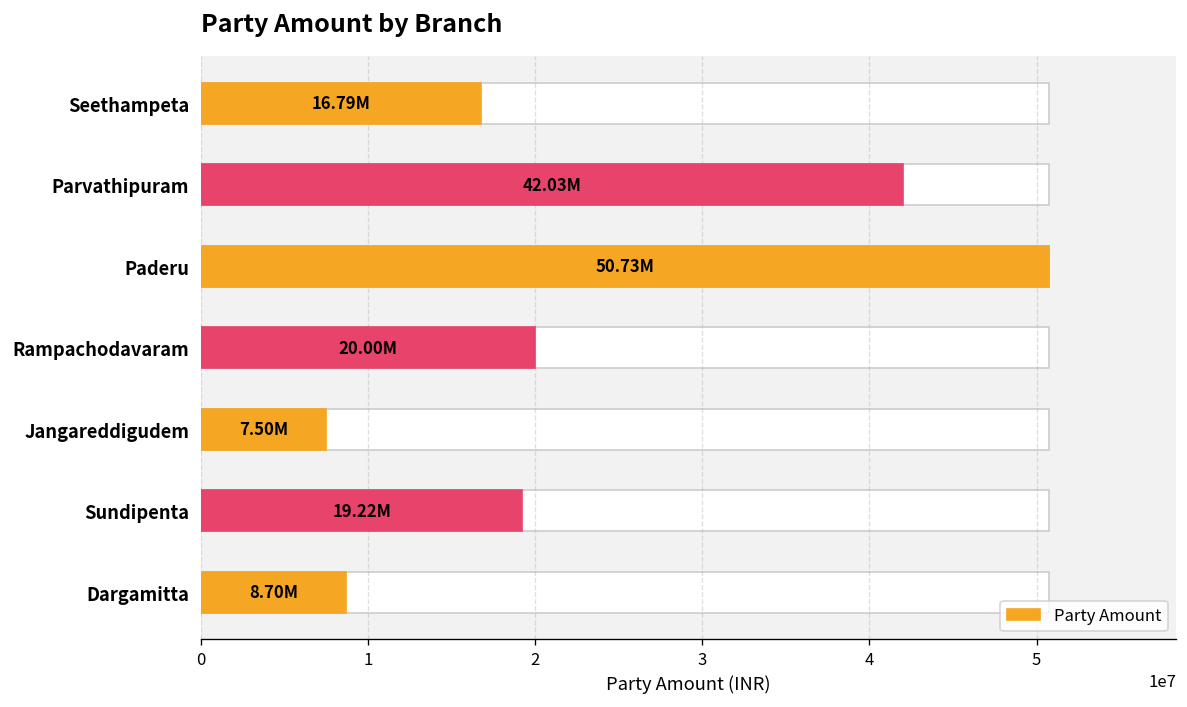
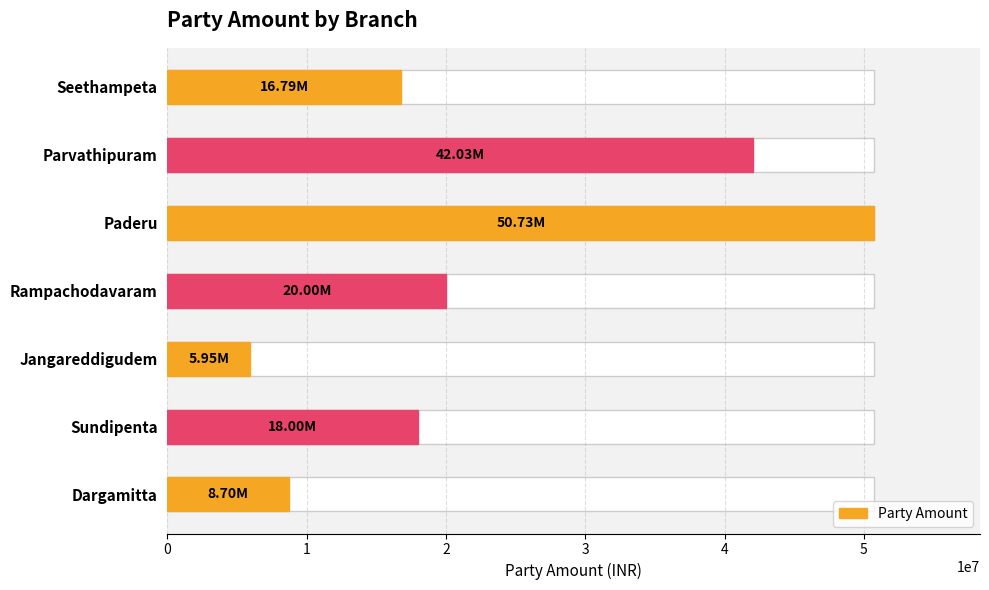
Party Amount, Jangareddigudem: 7.50M -> 5.95M
Party Amount, Sundipenta: 19.22M -> 18.00M
